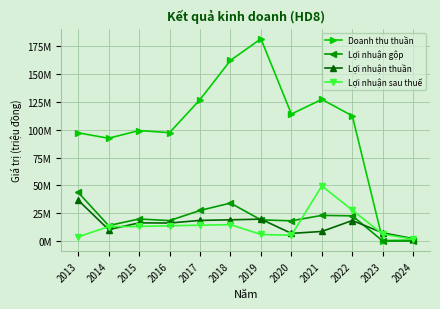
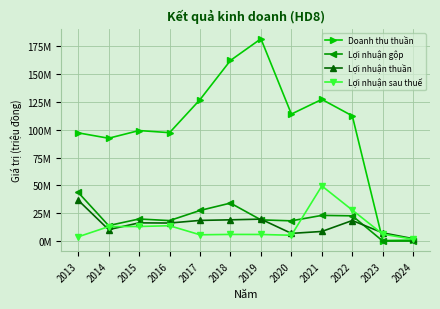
Lợi nhuận sau thuế, 2017: 14000000 -> 6000000
Lợi nhuận sau thuế, 2018: 15000000 -> 6000000
